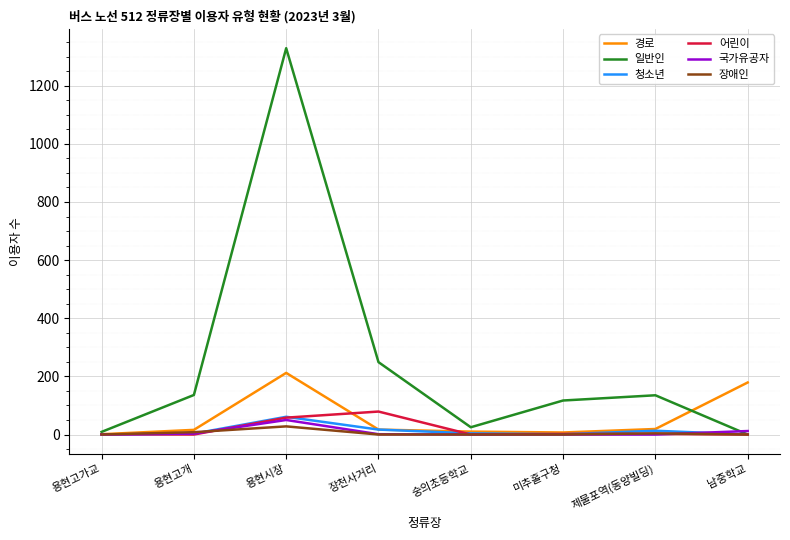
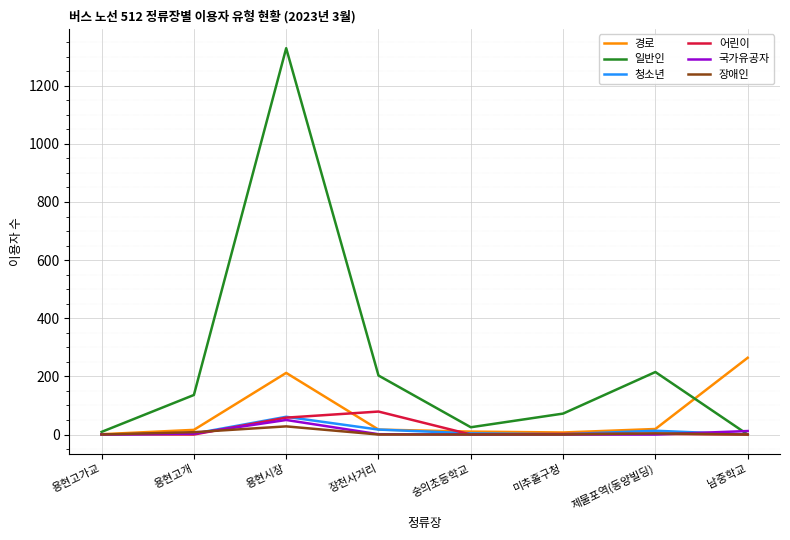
일반인, 장천사거리: 250 -> 200
일반인, 미추홀구청: 120 -> 70
일반인, 제물포역(동양빌딩): 140 -> 220
경로, 남중학교: 180 -> 260
